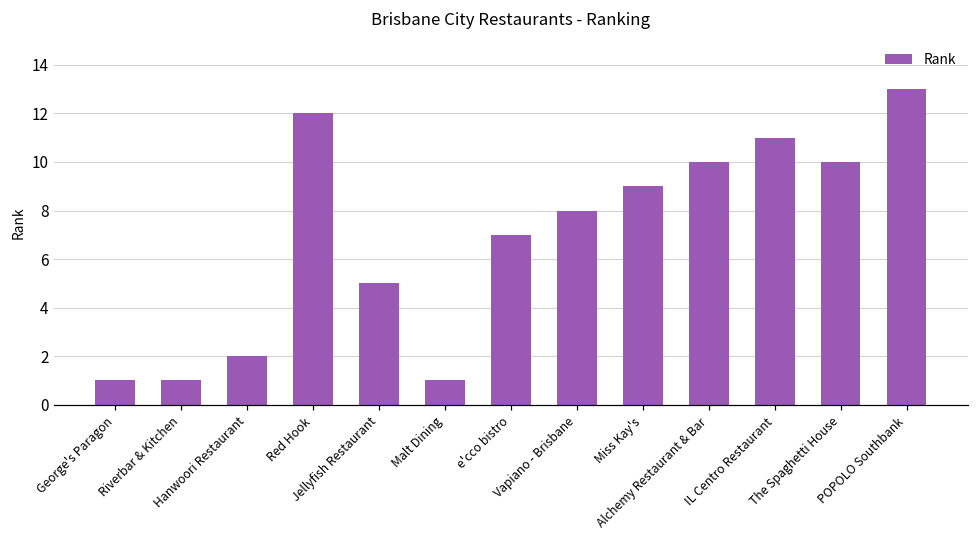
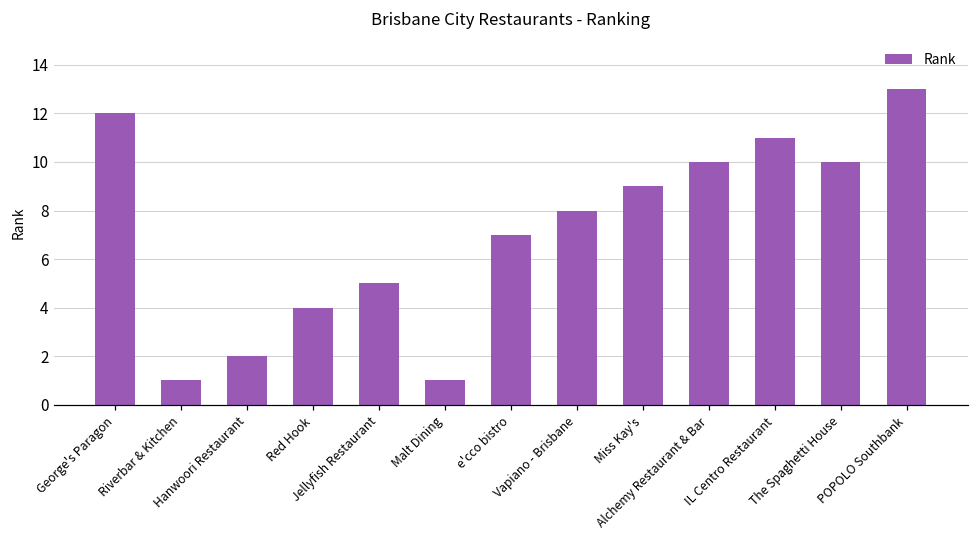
George's Paragon: 1 -> 12
Red Hook: 12 -> 4
